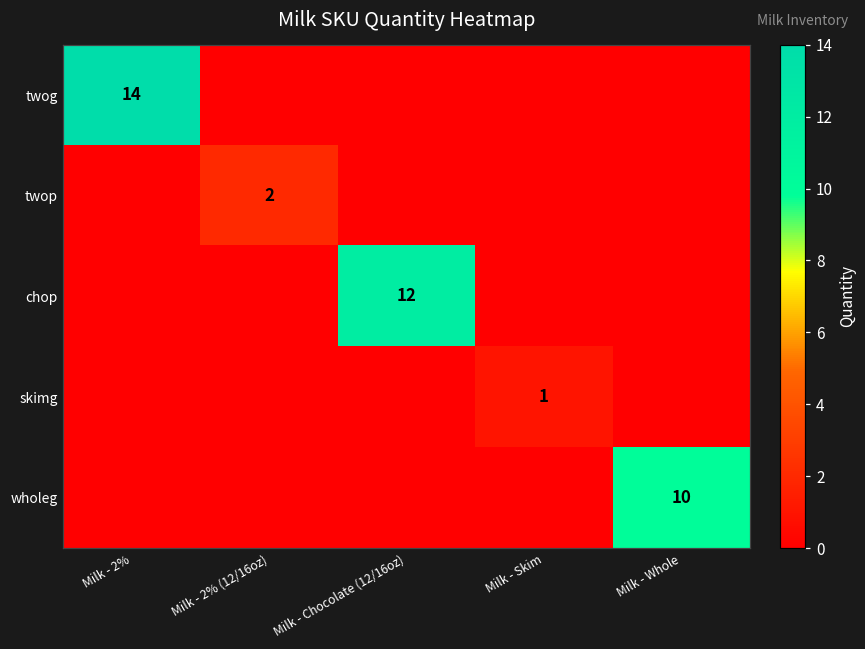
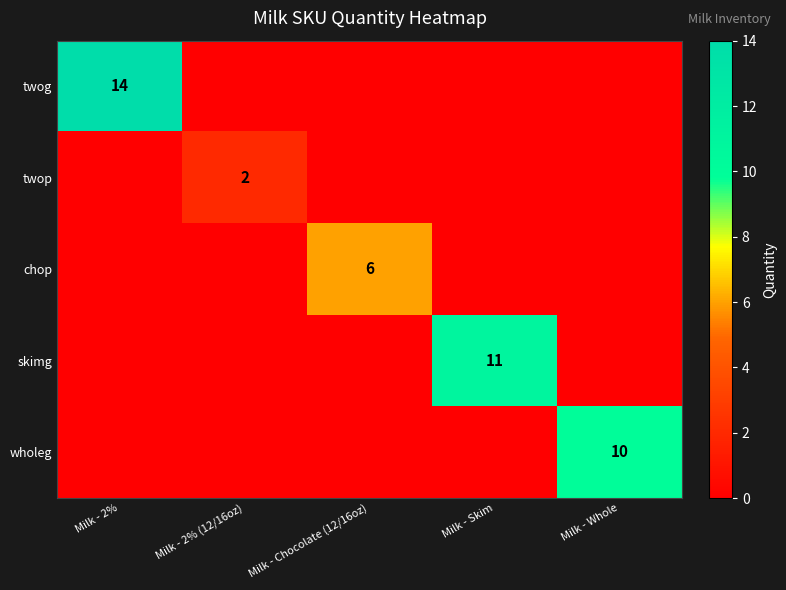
chop, Milk - Chocolate (12/16oz): 12 -> 6
skimg, Milk - Skim: 1 -> 11
